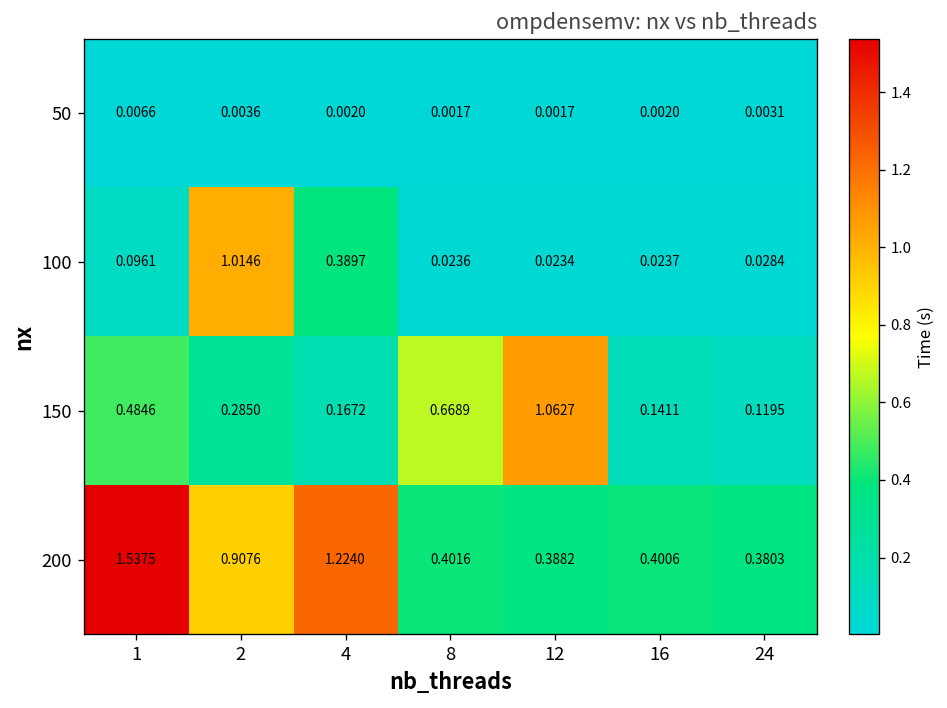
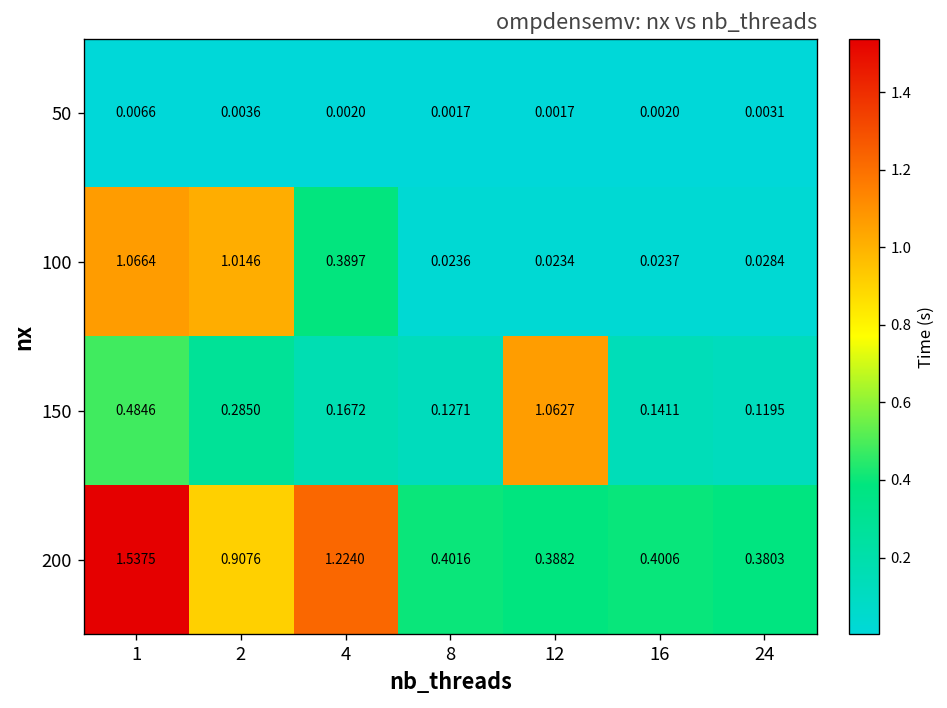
100, 1: 0.0961 -> 1.0664
150, 8: 0.6689 -> 0.1271
